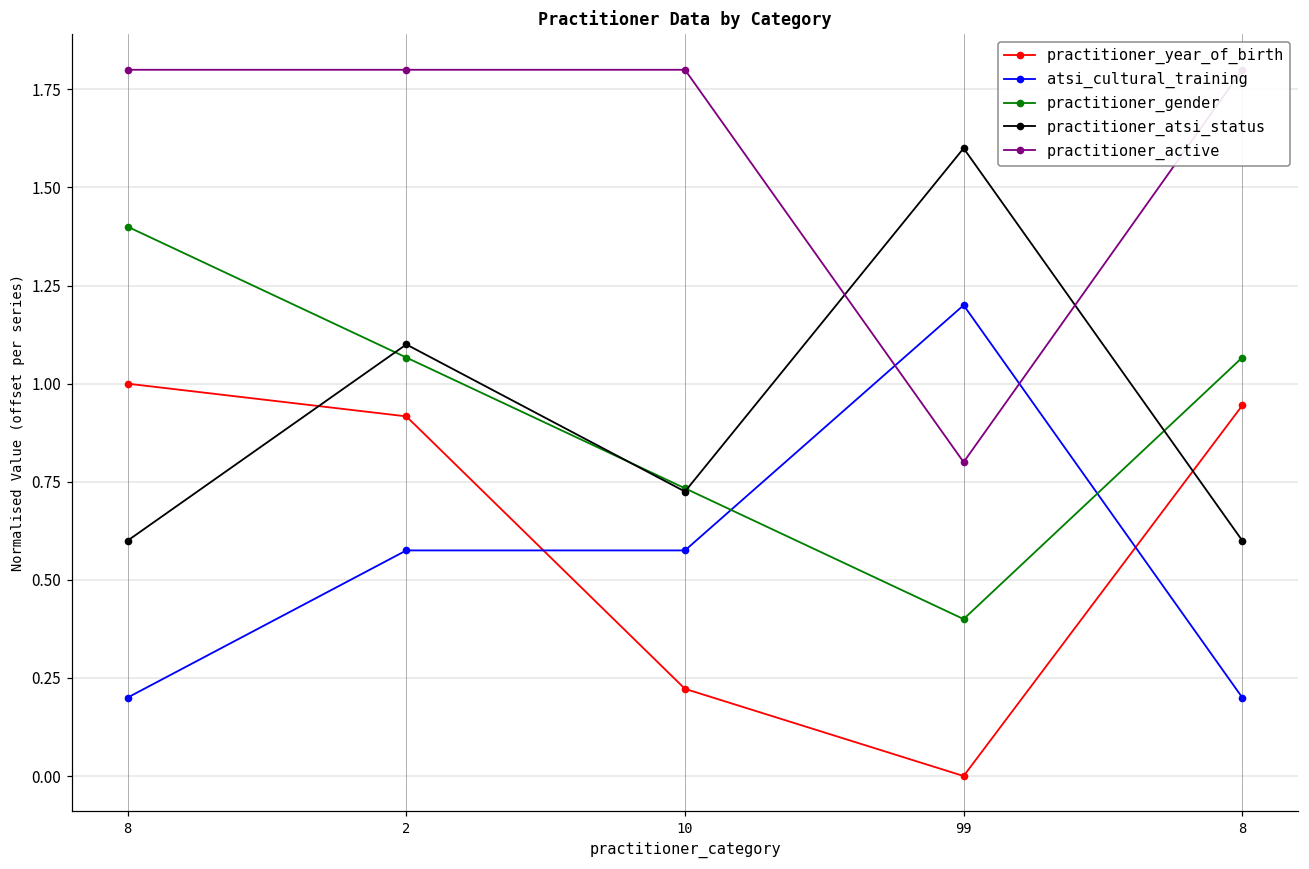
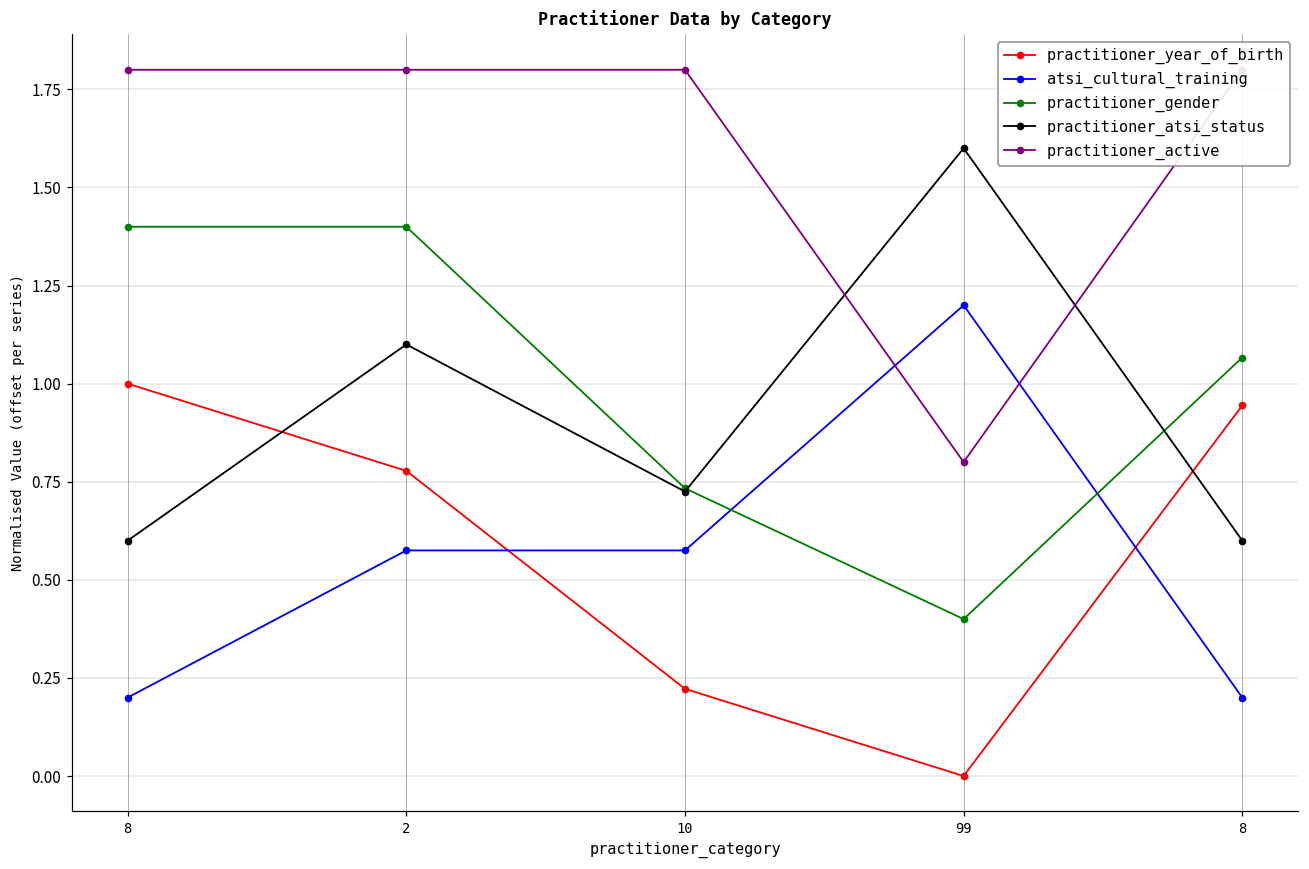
practitioner_year_of_birth, 2: 0.92 -> 0.78
practitioner_gender, 2: 1.07 -> 1.40
